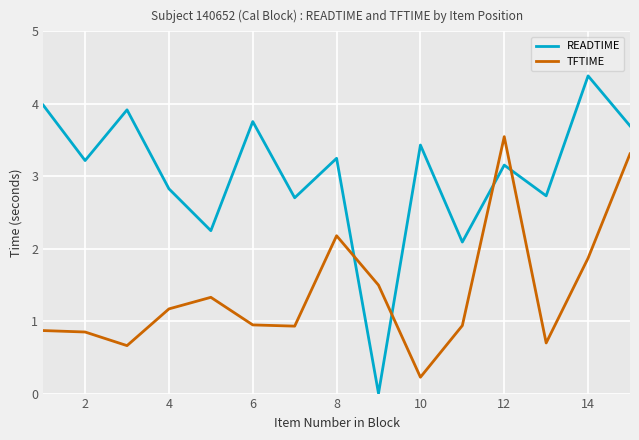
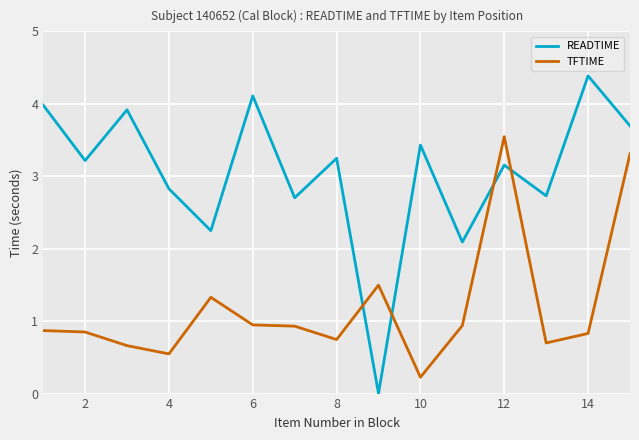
TFTIME, 4: 1.2 -> 0.5
READTIME, 6: 3.8 -> 4.1
TFTIME, 8: 2.2 -> 0.7
TFTIME, 14: 1.9 -> 0.8
